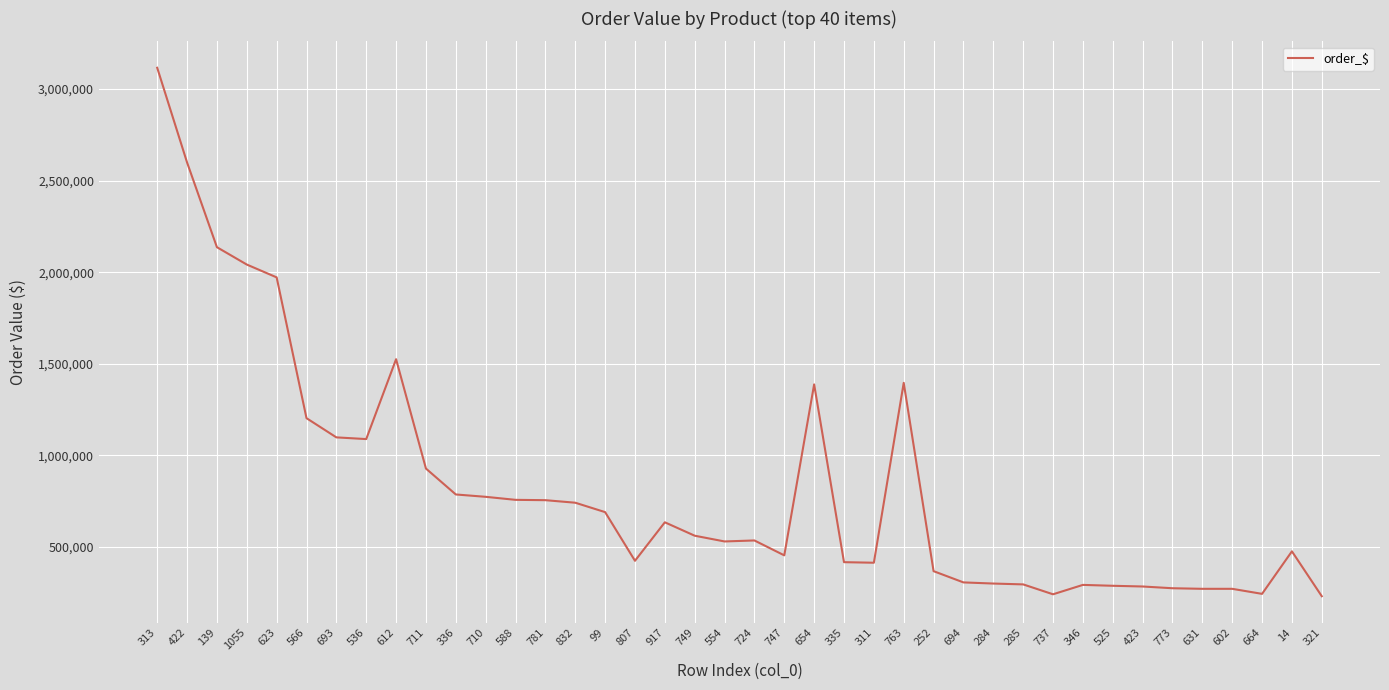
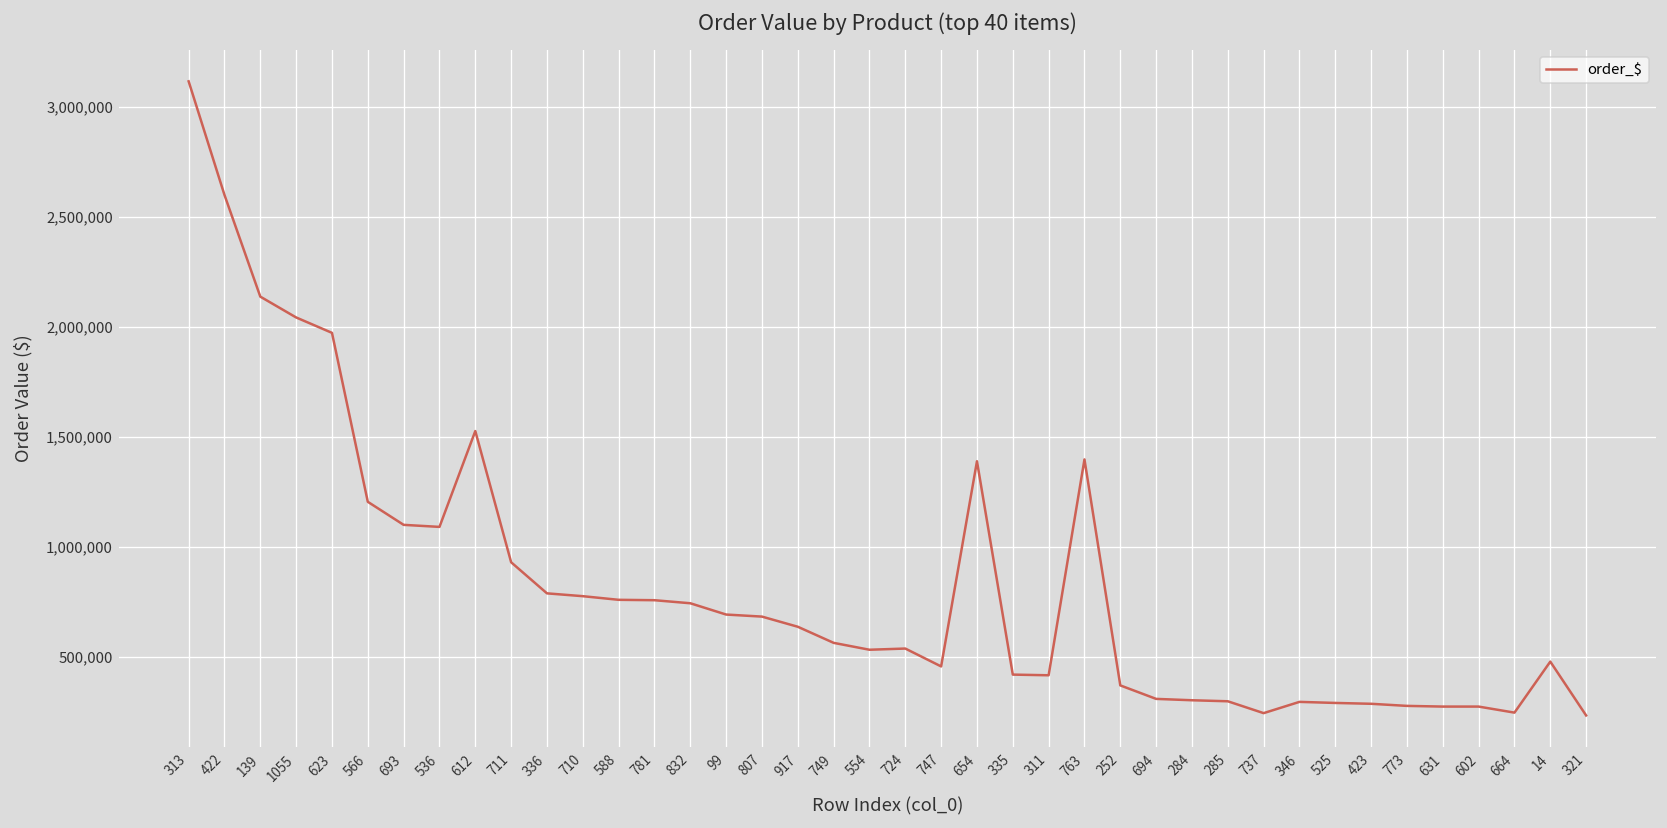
807: 430,000 -> 680,000
